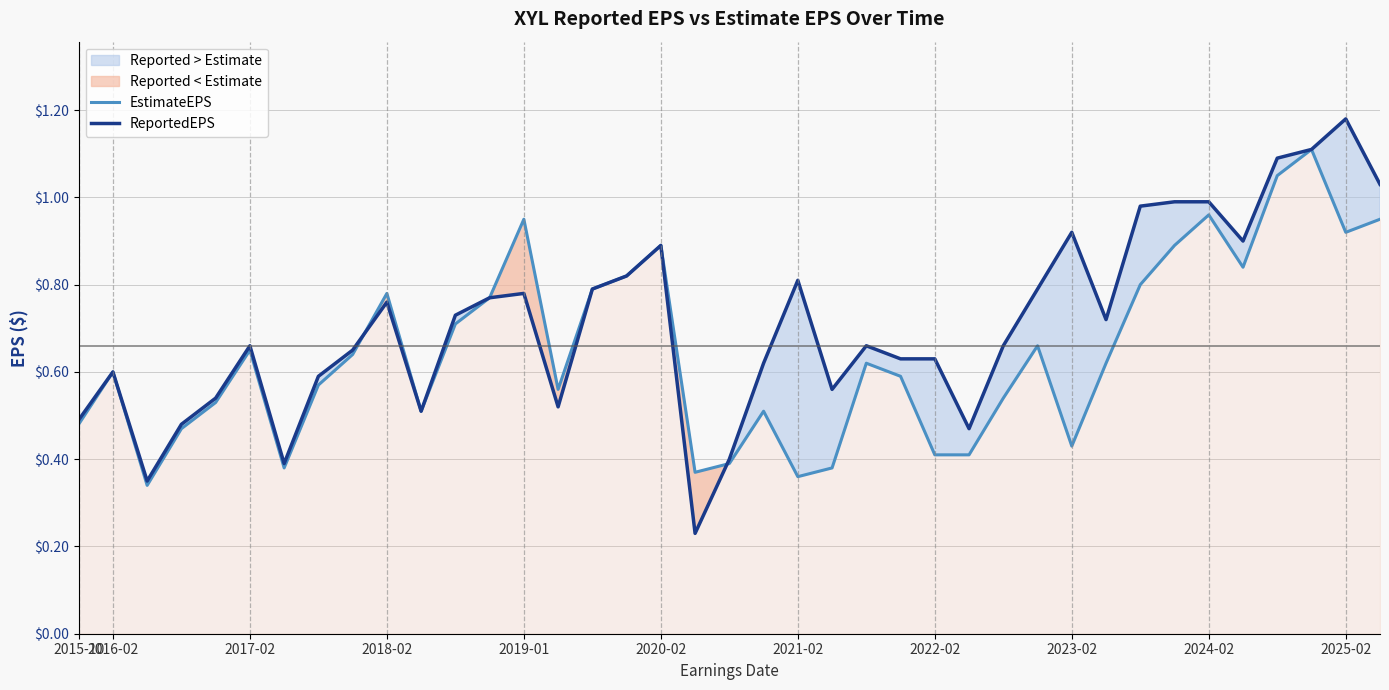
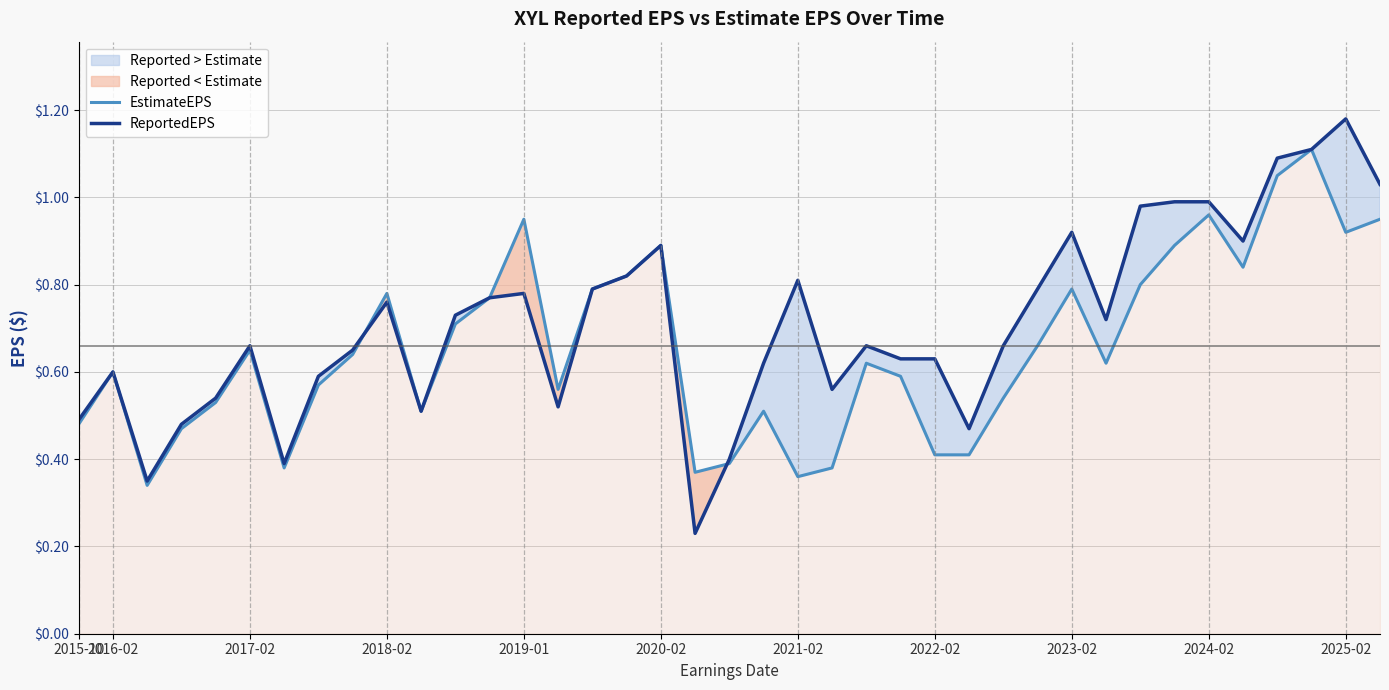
EstimateEPS, 2023-02: $0.43 -> $0.79
